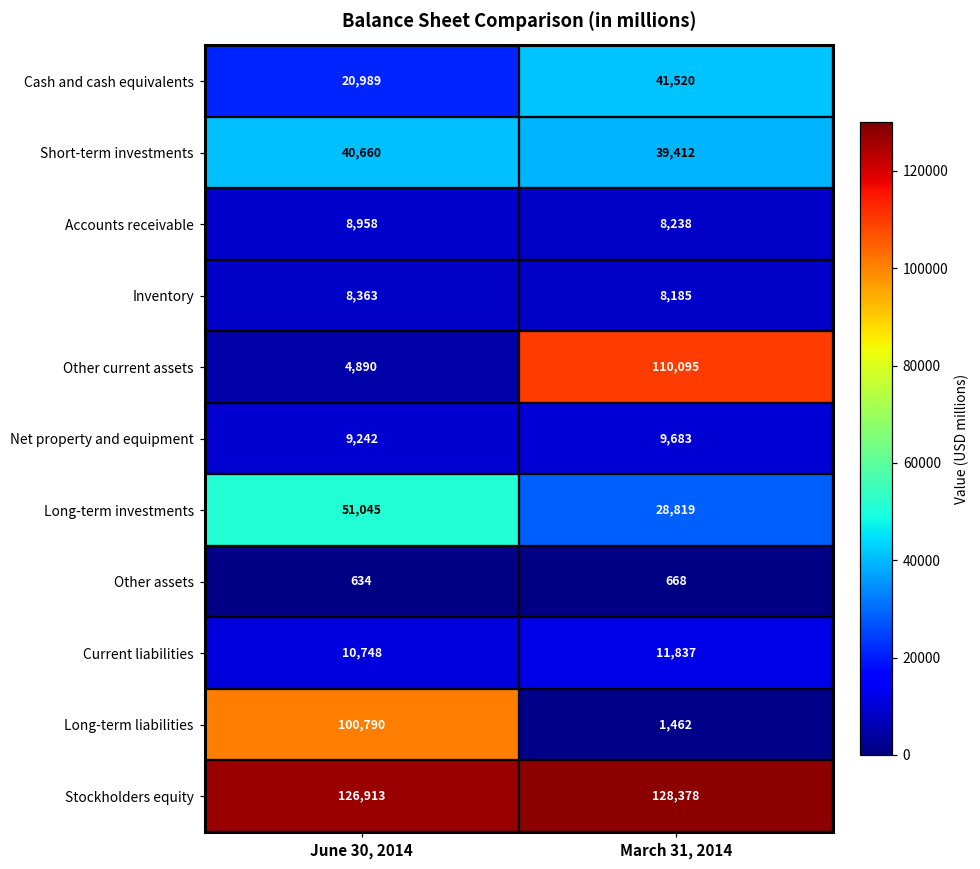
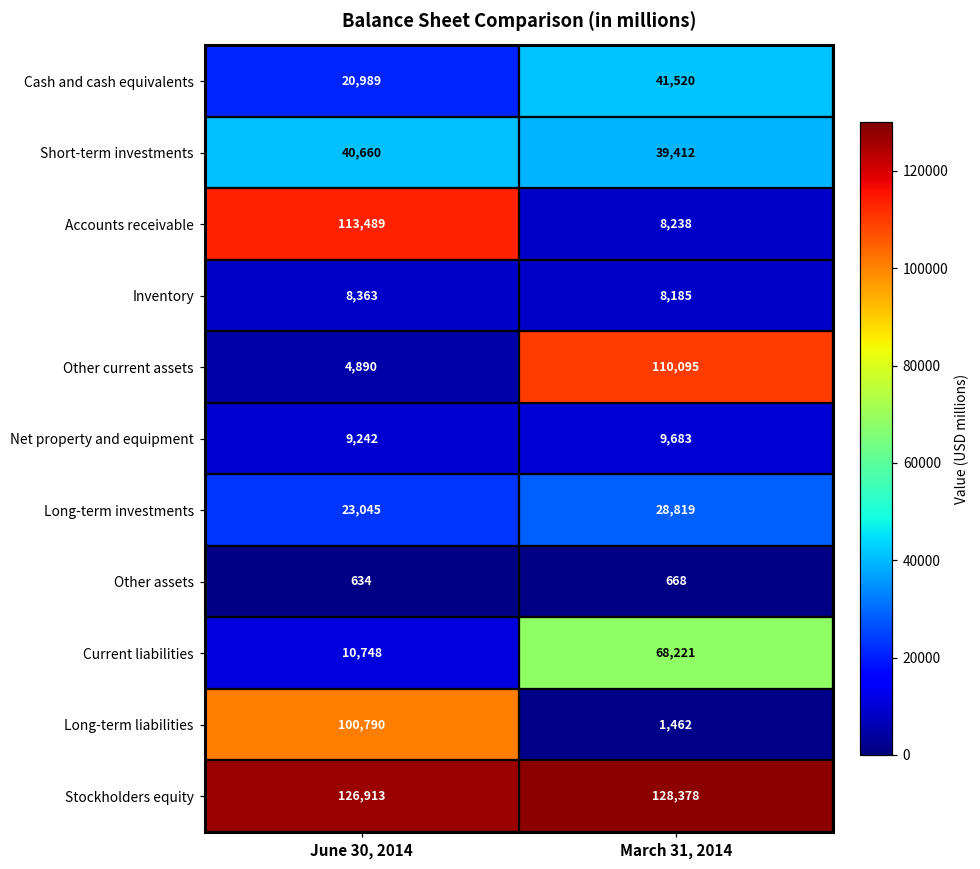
Accounts receivable, June 30, 2014: 8,958 -> 113,489
Long-term investments, June 30, 2014: 51,045 -> 23,045
Current liabilities, March 31, 2014: 11,837 -> 68,221
